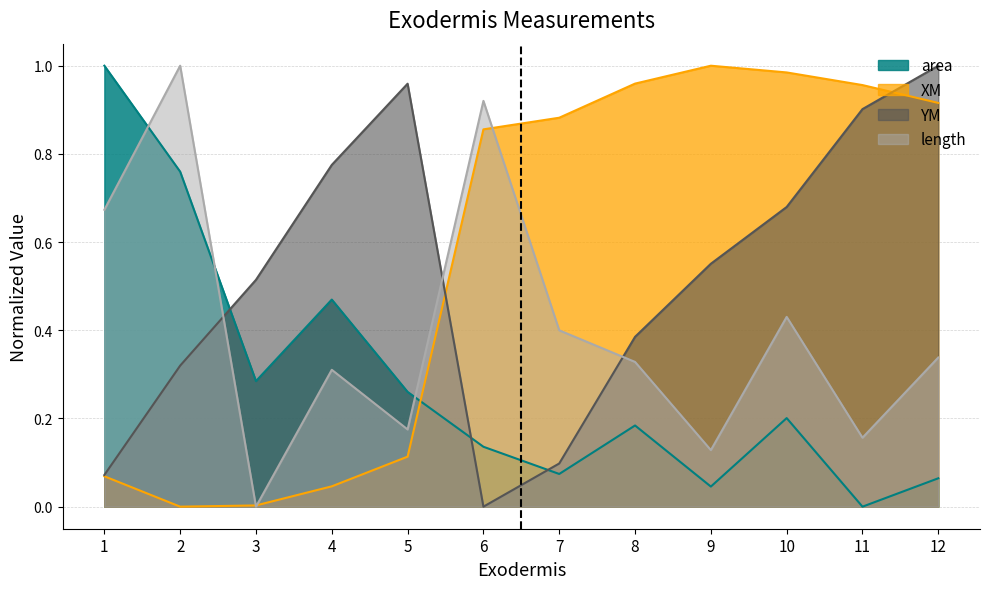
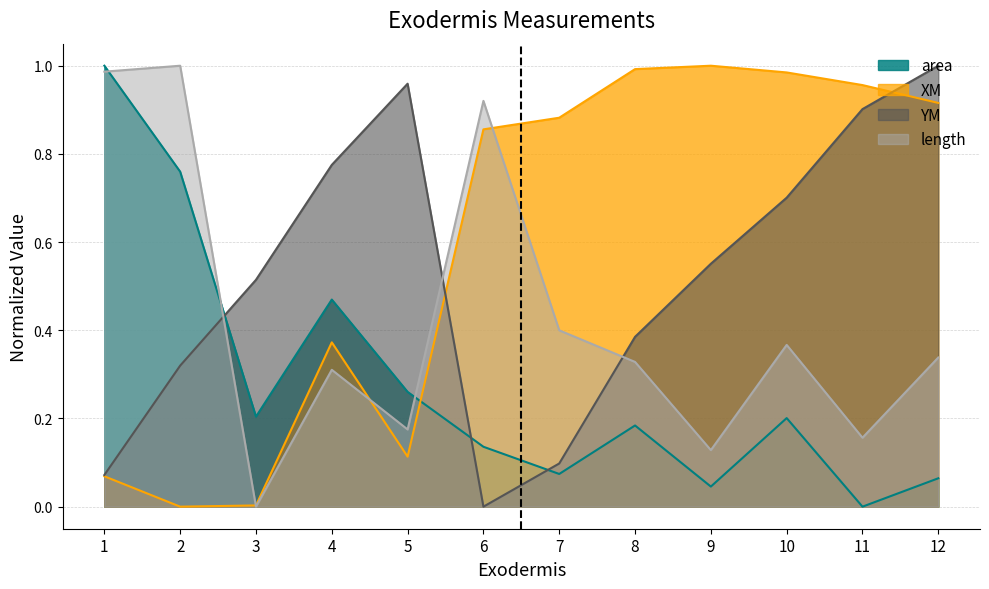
length, 1: 0.67 -> 0.99
area, 3: 0.28 -> 0.20
XM, 4: 0.05 -> 0.37
XM, 8: 0.96 -> 0.99
YM, 10: 0.68 -> 0.70
length, 10: 0.43 -> 0.37
